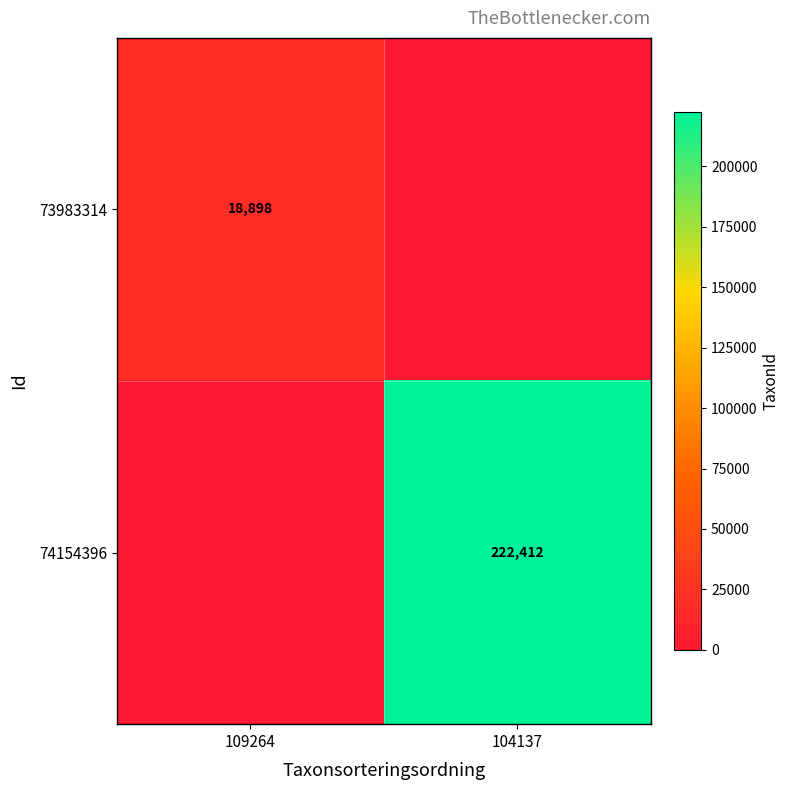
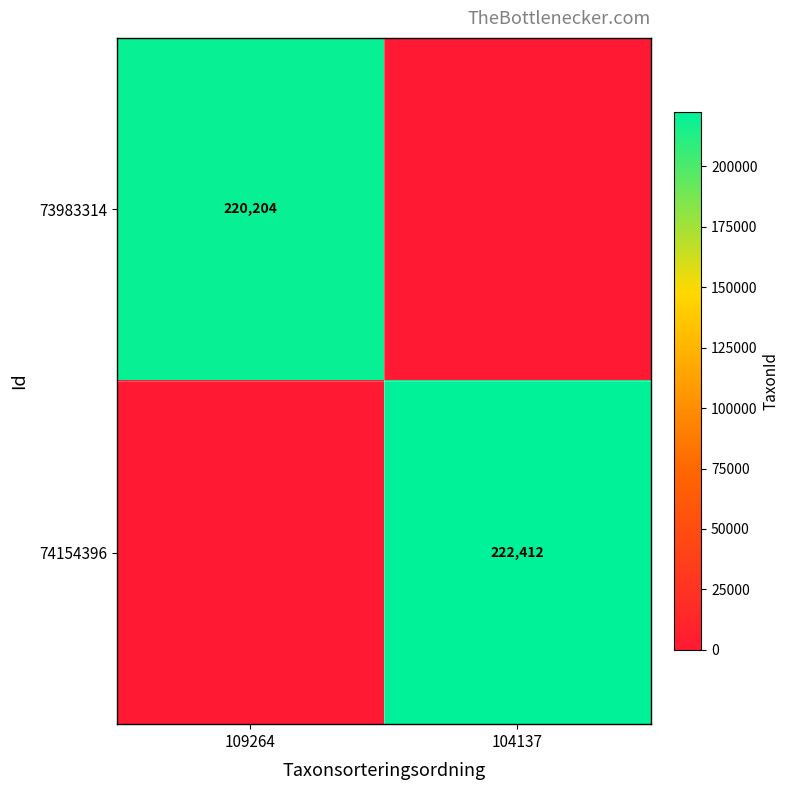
73983314, 109264: 18,898 -> 220,204
